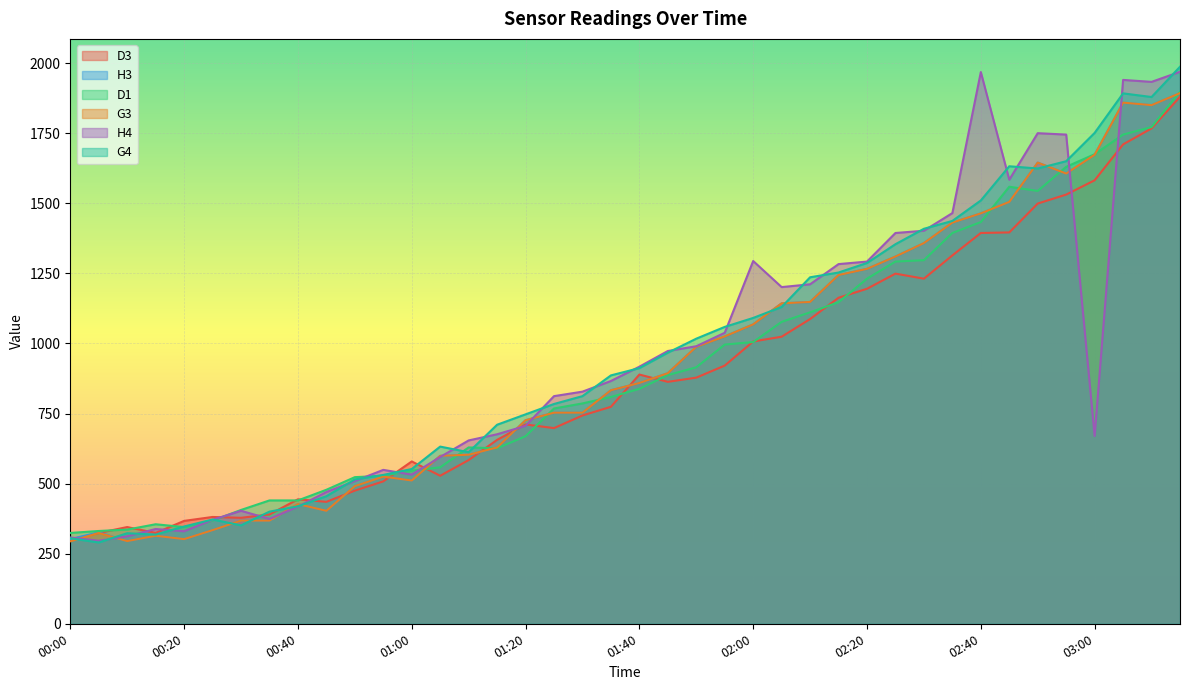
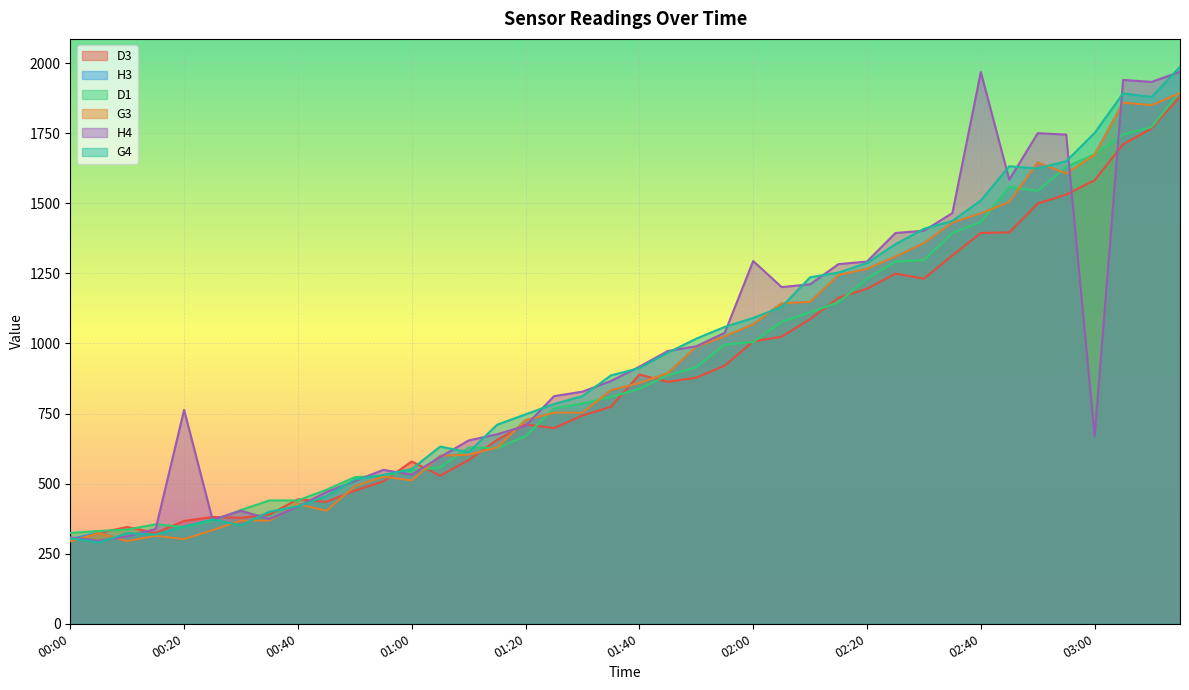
H4, 00:20: 330 -> 760
